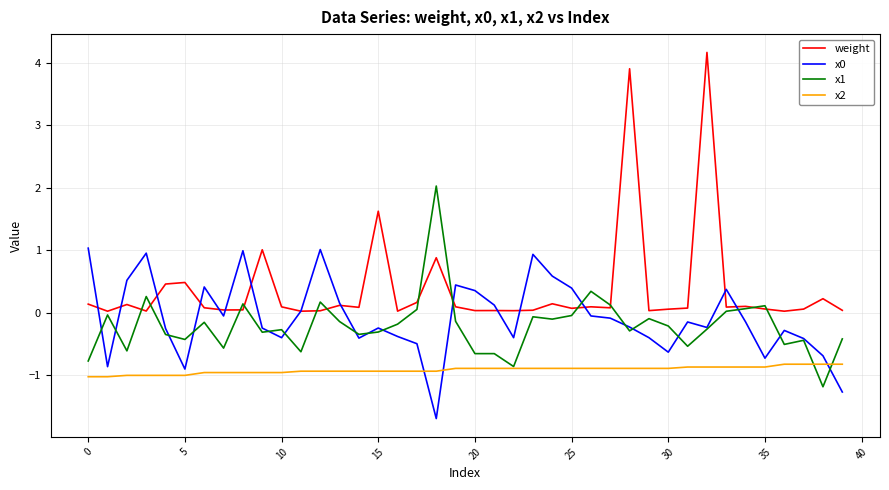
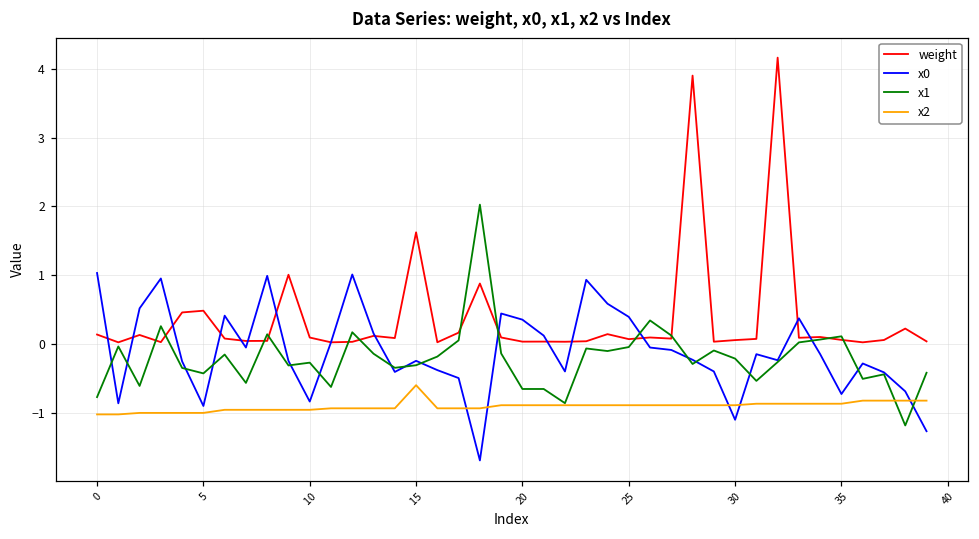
x0, 10: -0.4 -> -0.8
x2, 15: -0.9 -> -0.6
x0, 30: -0.6 -> -1.1
